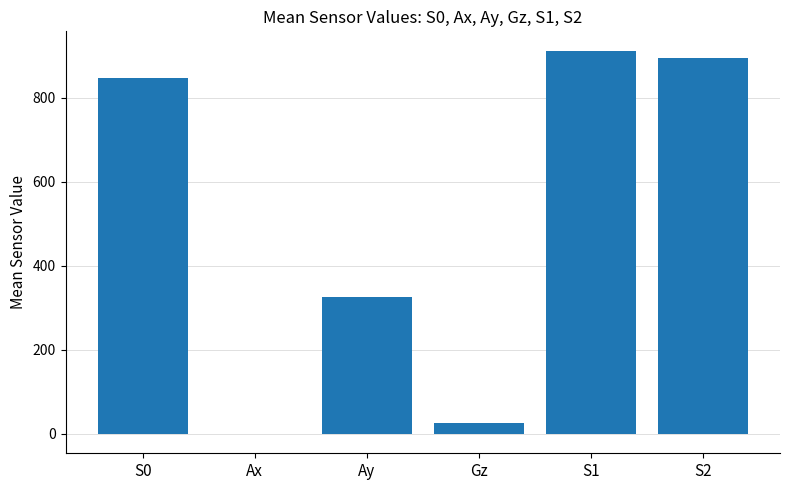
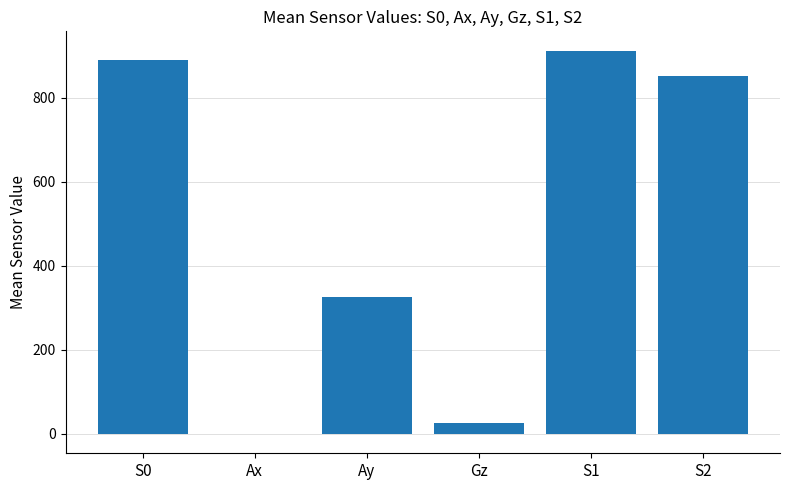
S0: 850 -> 890
S2: 900 -> 850
